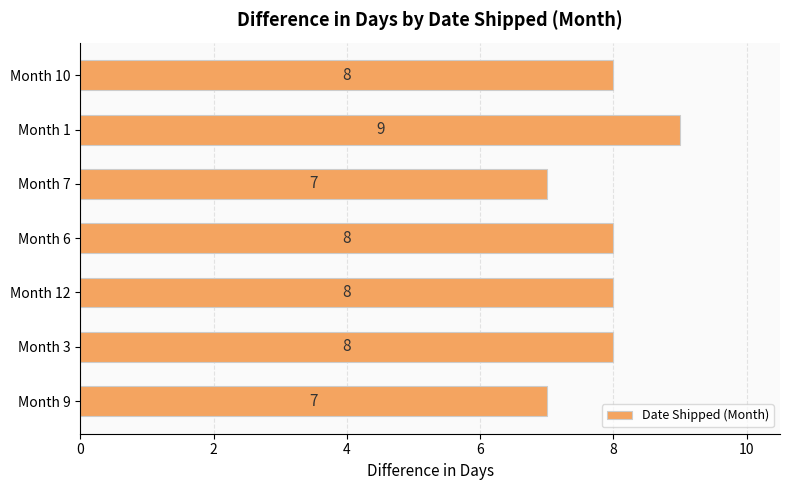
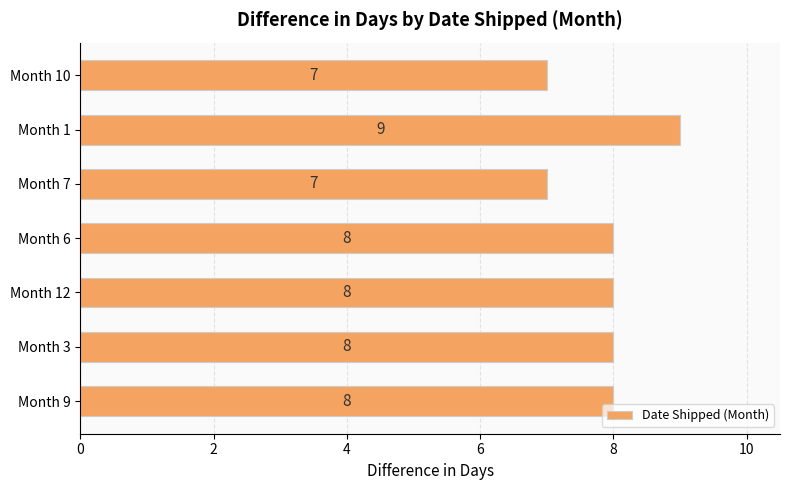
Month 10: 8 -> 7
Month 9: 7 -> 8
